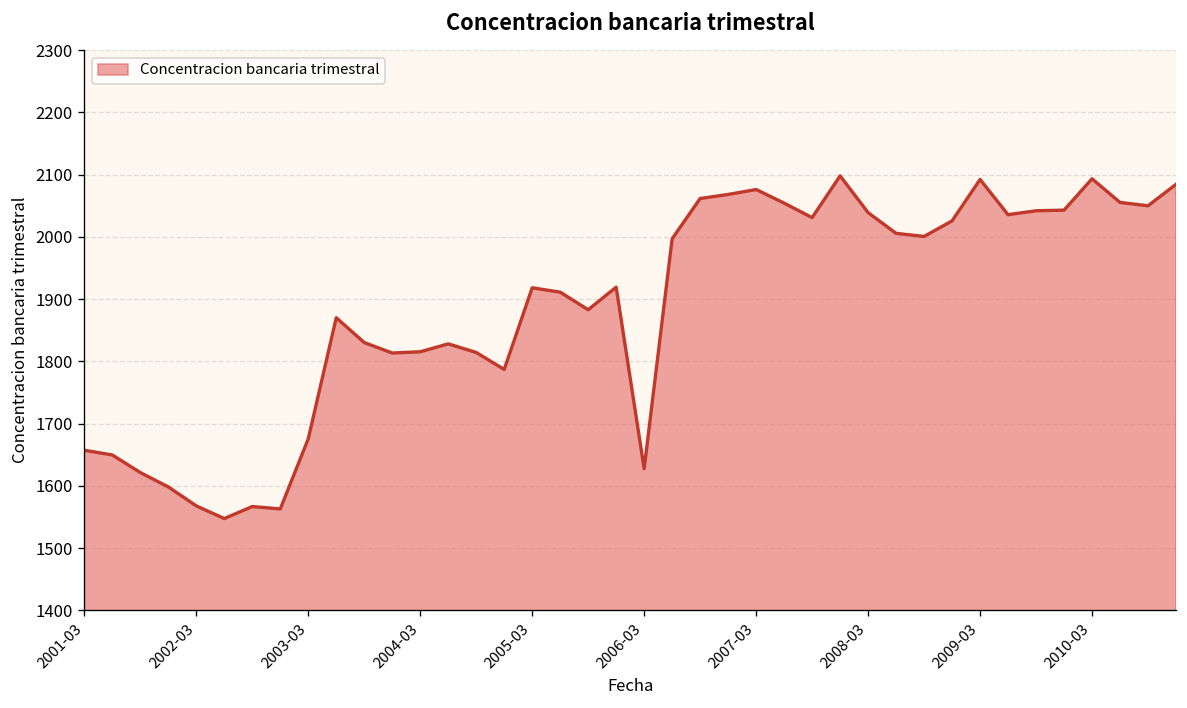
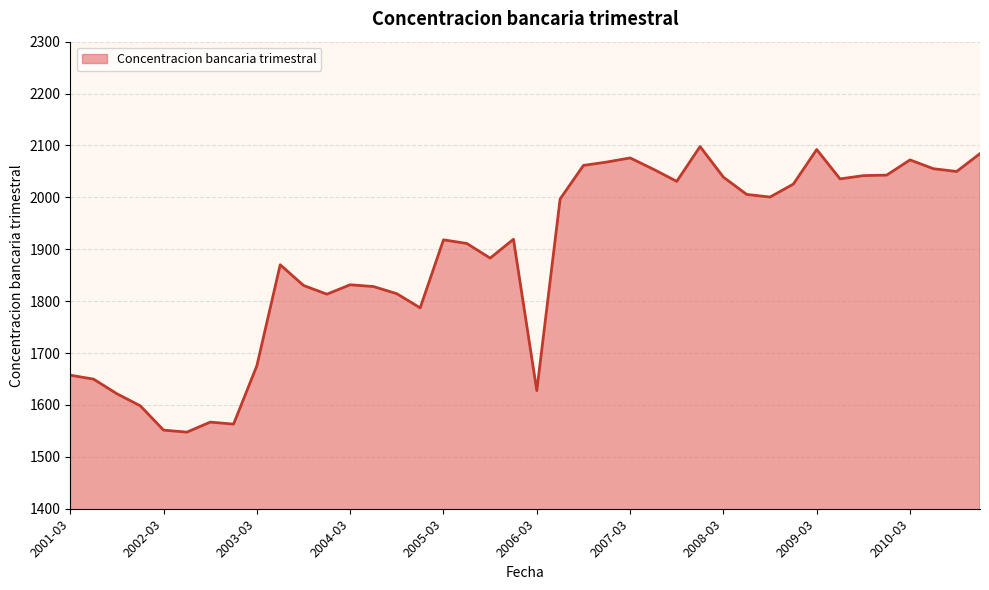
2002-03: 1570 -> 1550
2004-03: 1820 -> 1830
2010-03: 2090 -> 2070
